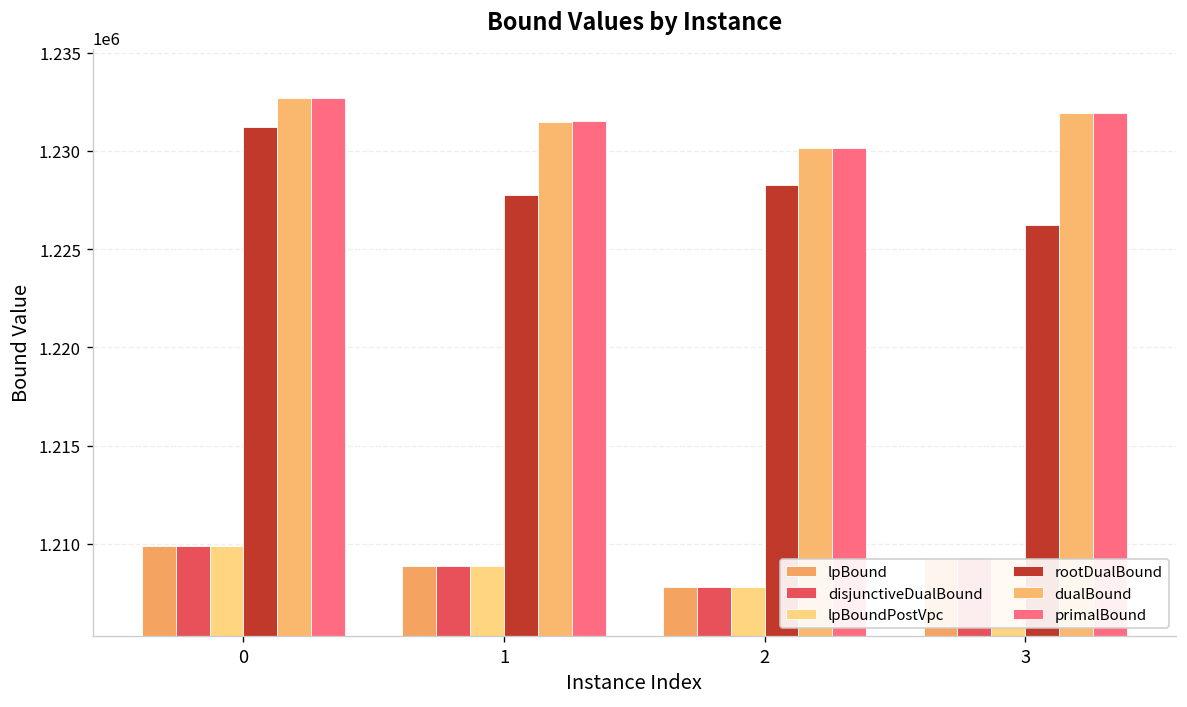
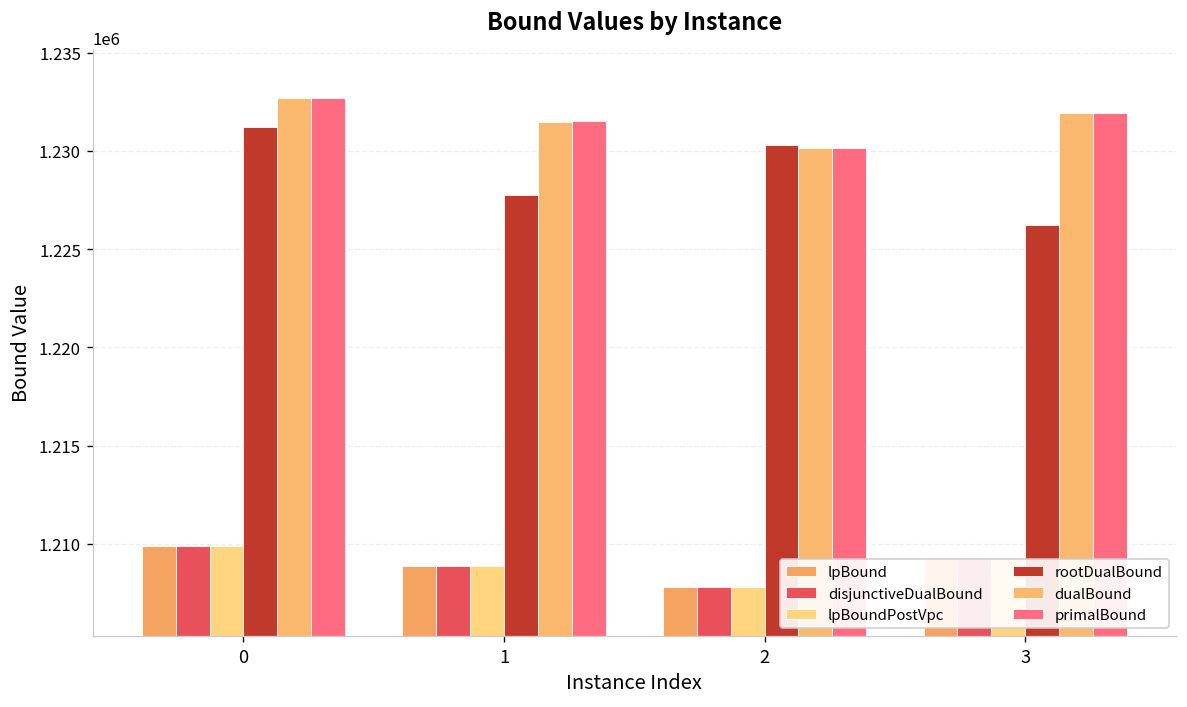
rootDualBound, 2: 1228300 -> 1230300
